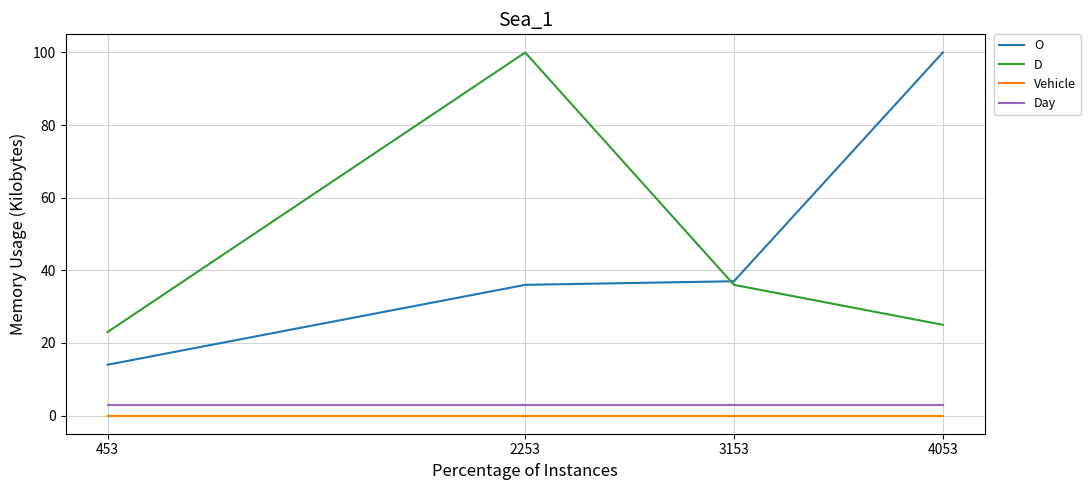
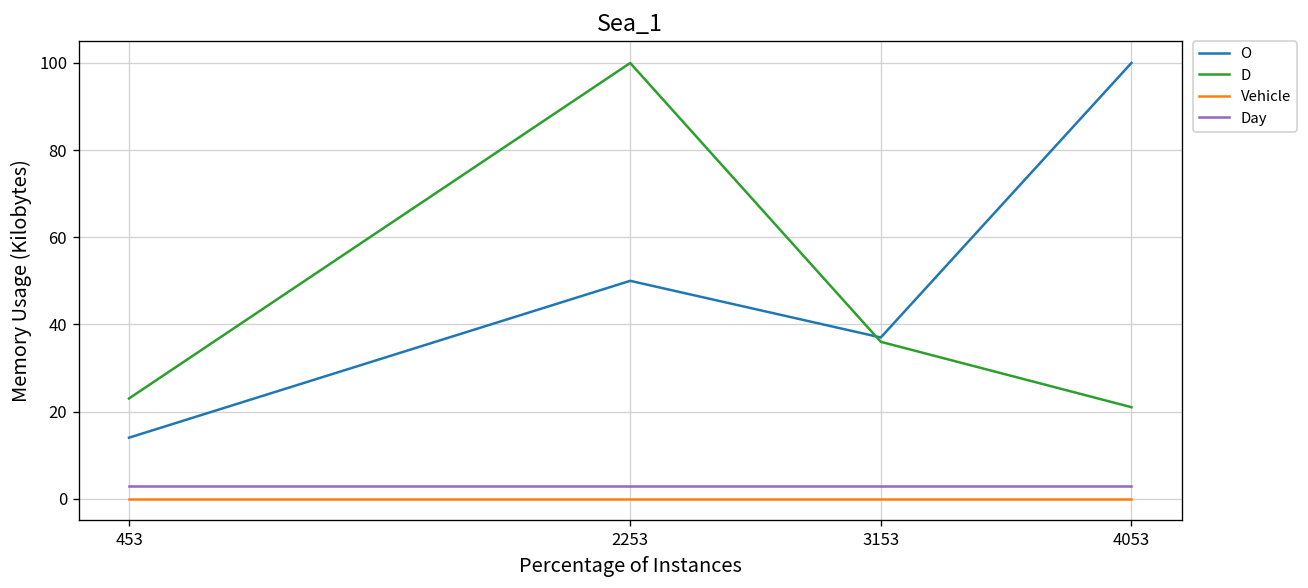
O, 2253: 36 -> 50
D, 4053: 25 -> 21
